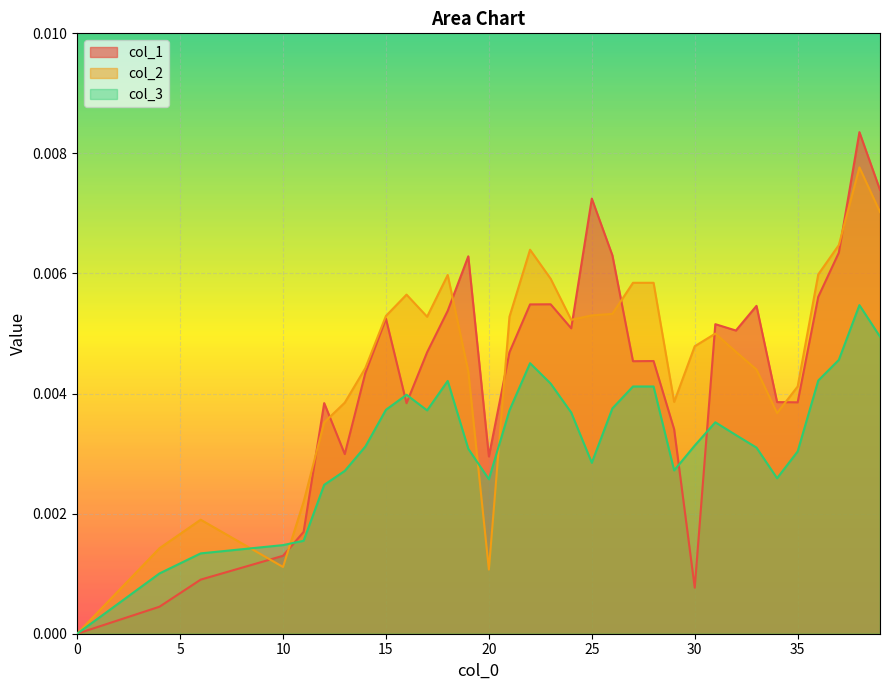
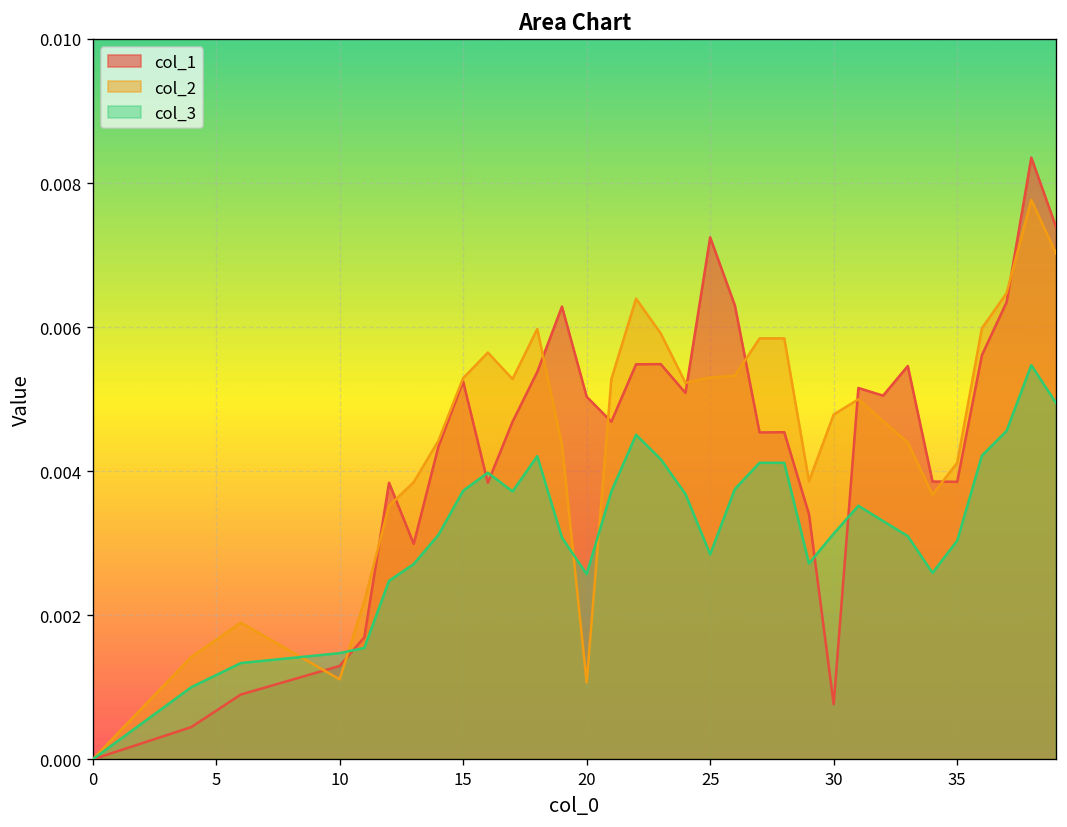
col_1, 20: 0.0030 -> 0.0050
